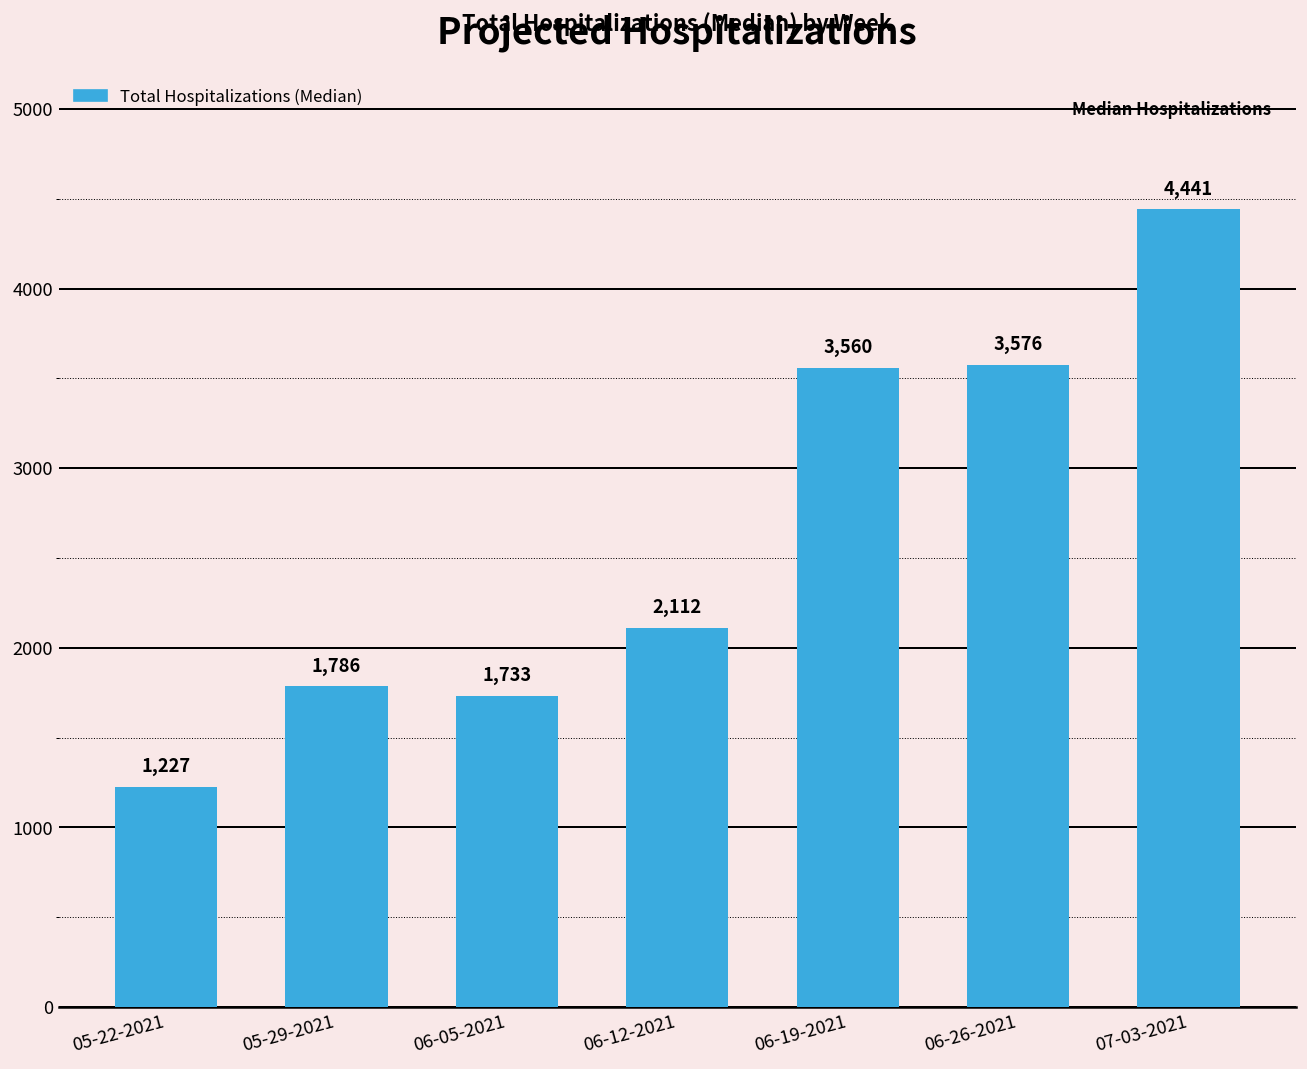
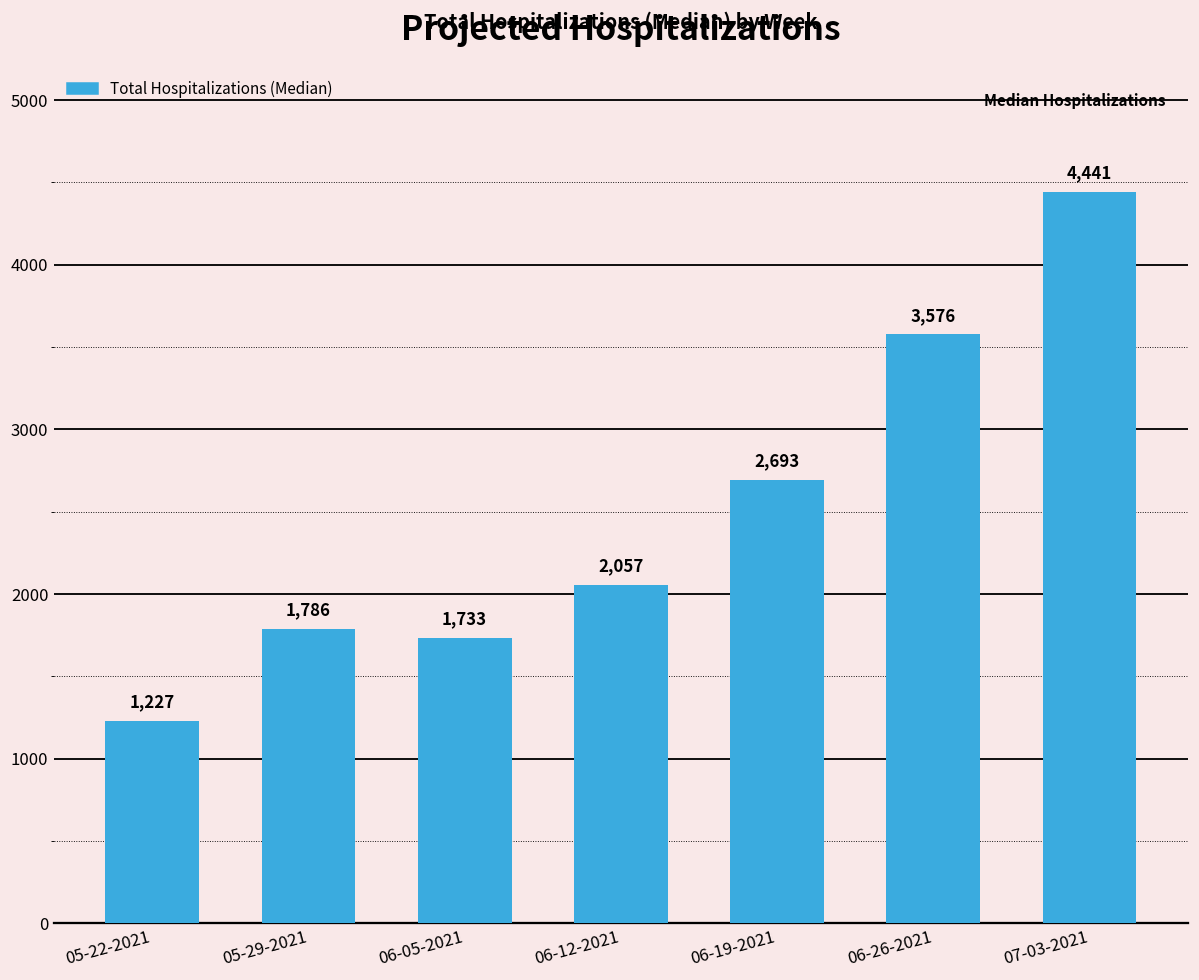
06-12-2021: 2,112 -> 2,057
06-19-2021: 3,560 -> 2,693
